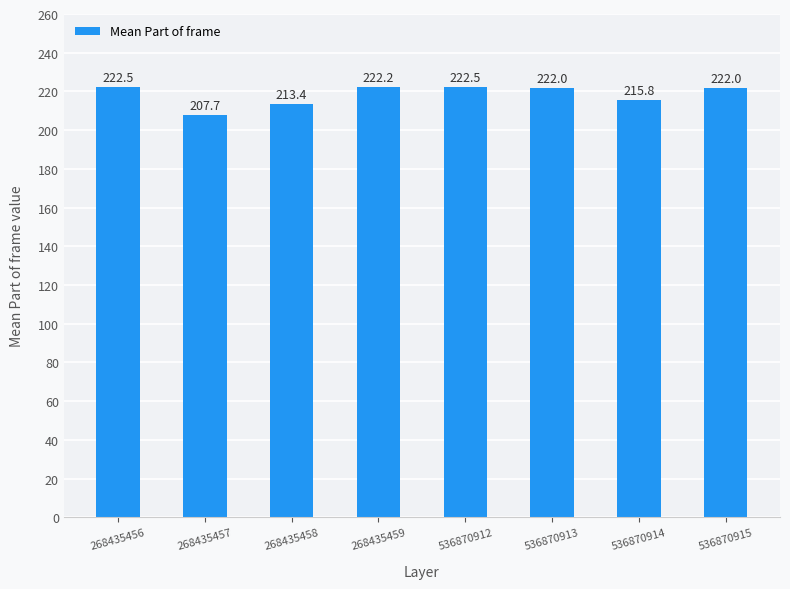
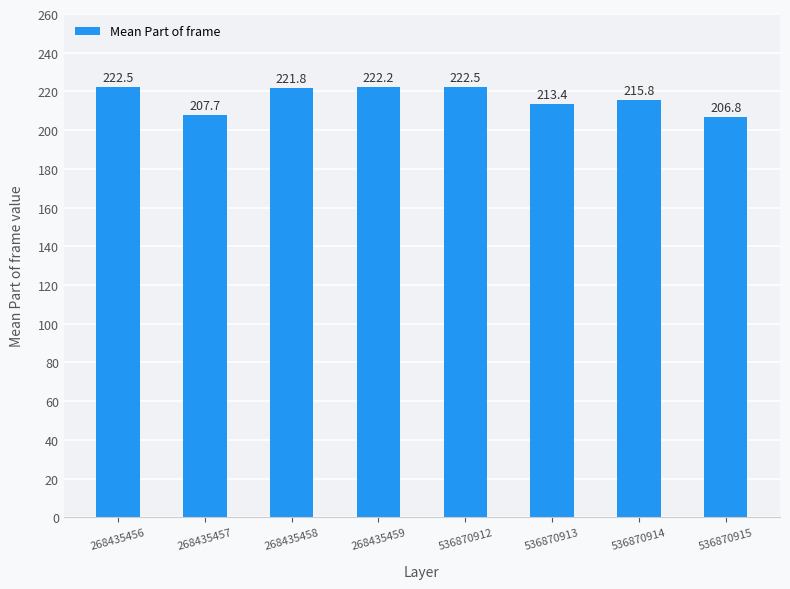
268435458: 213.4 -> 221.8
536870913: 222.0 -> 213.4
536870915: 222.0 -> 206.8
